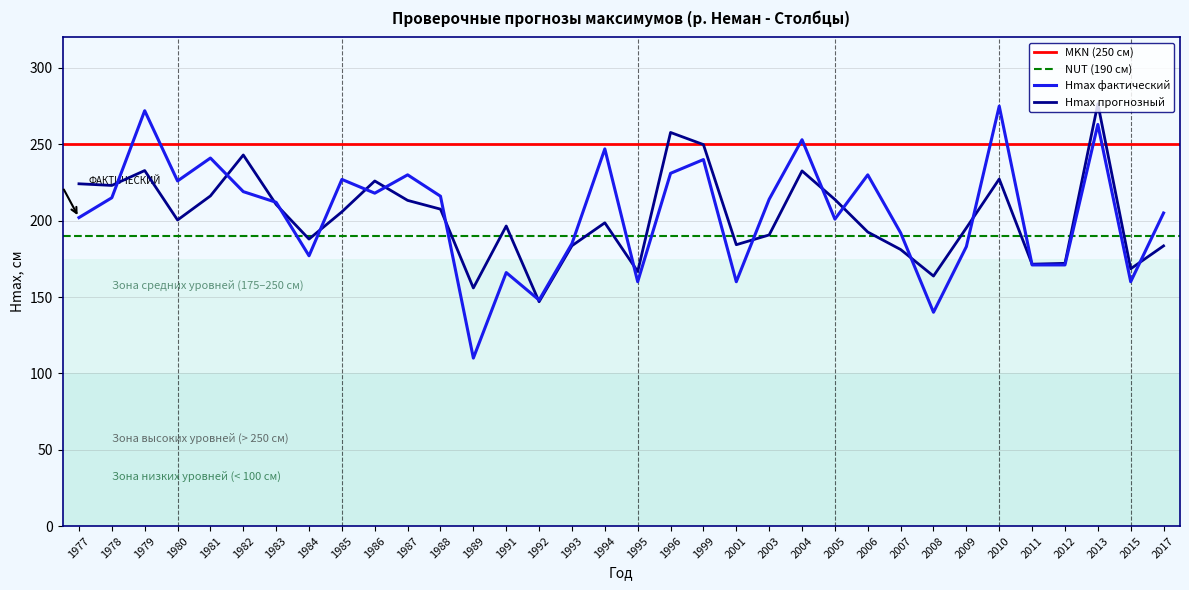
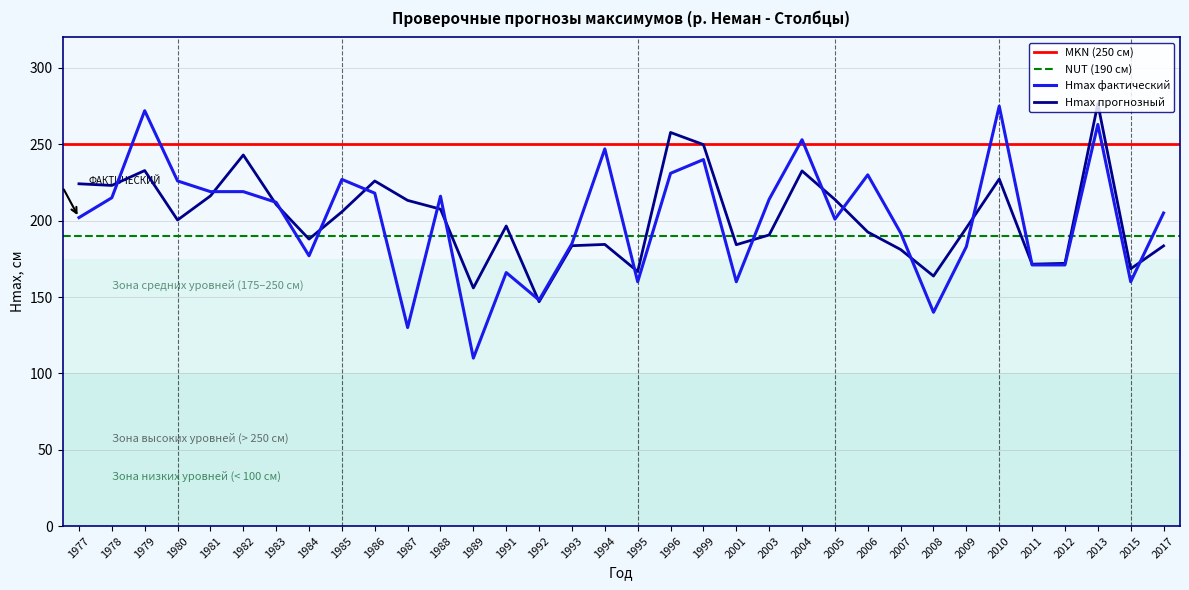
Hmax фактический, 1981: 241 -> 219
Hmax фактический, 1987: 230 -> 130
Hmax прогнозный, 1994: 199 -> 184
